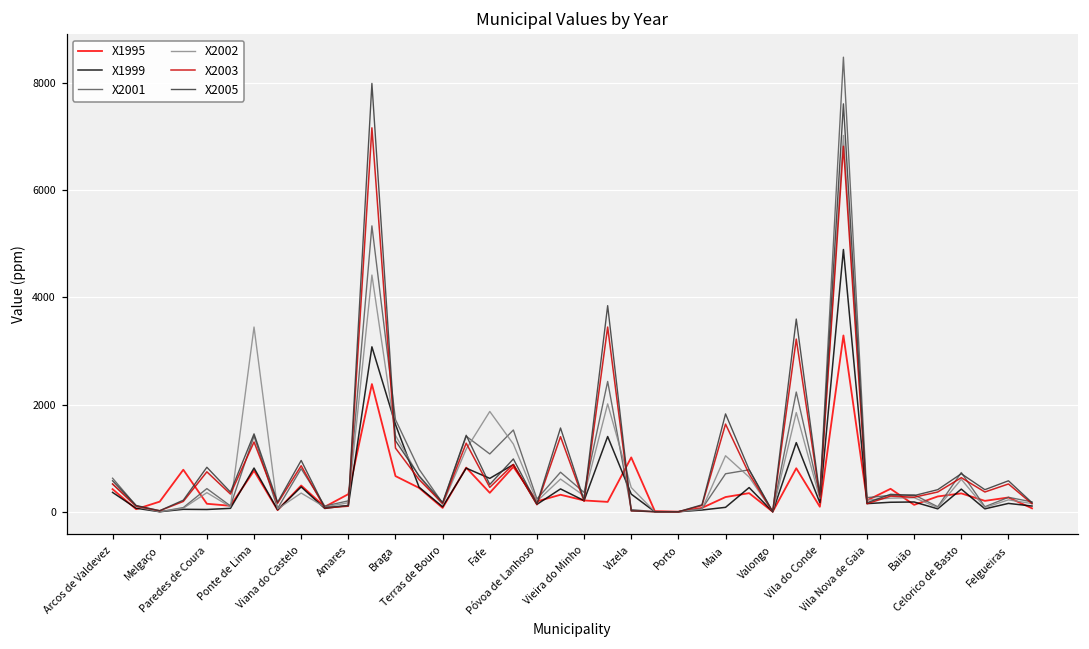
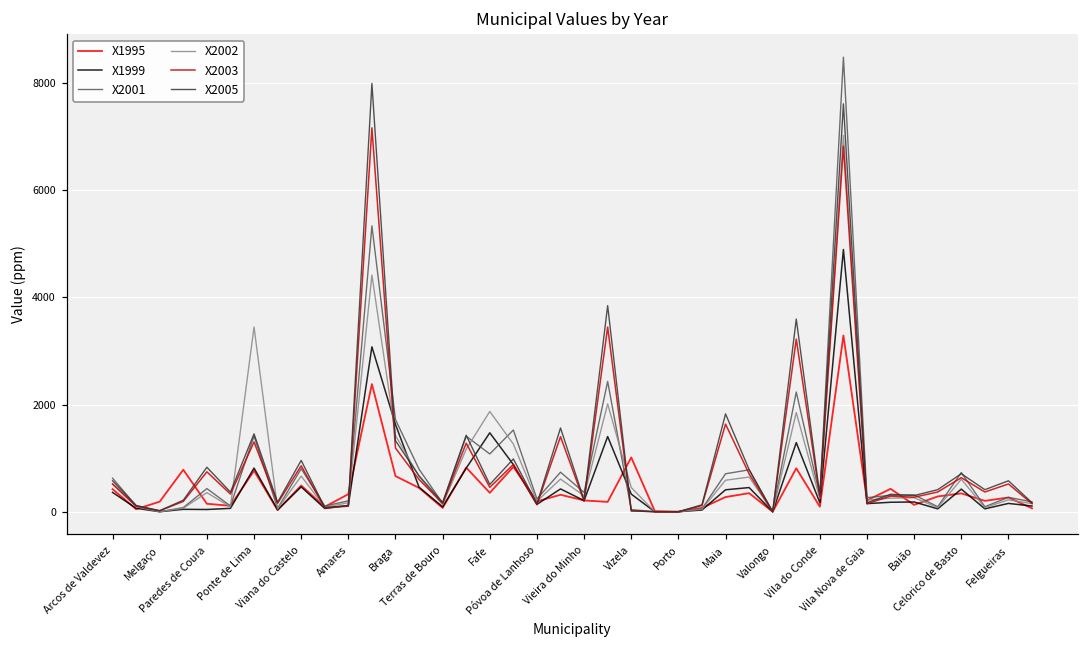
X2002, Viana do Castelo: 300 -> 700
X1999, Fafe: 600 -> 1500
X1999, Maia: 100 -> 400
X2002, Maia: 1000 -> 600
